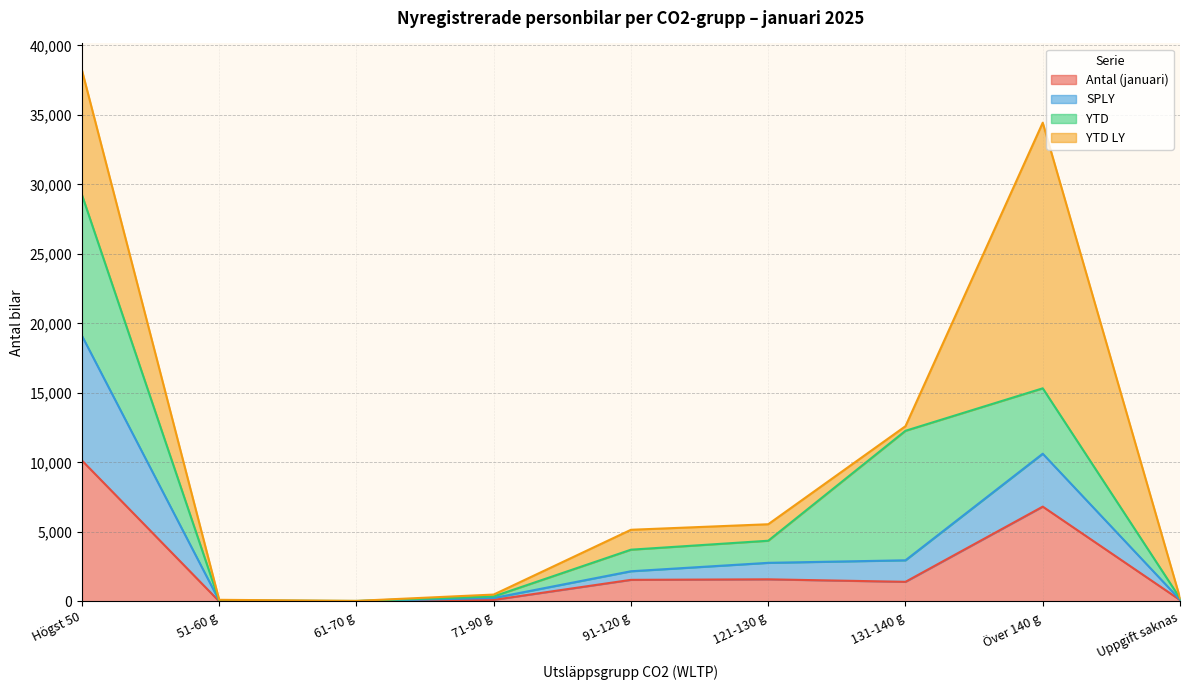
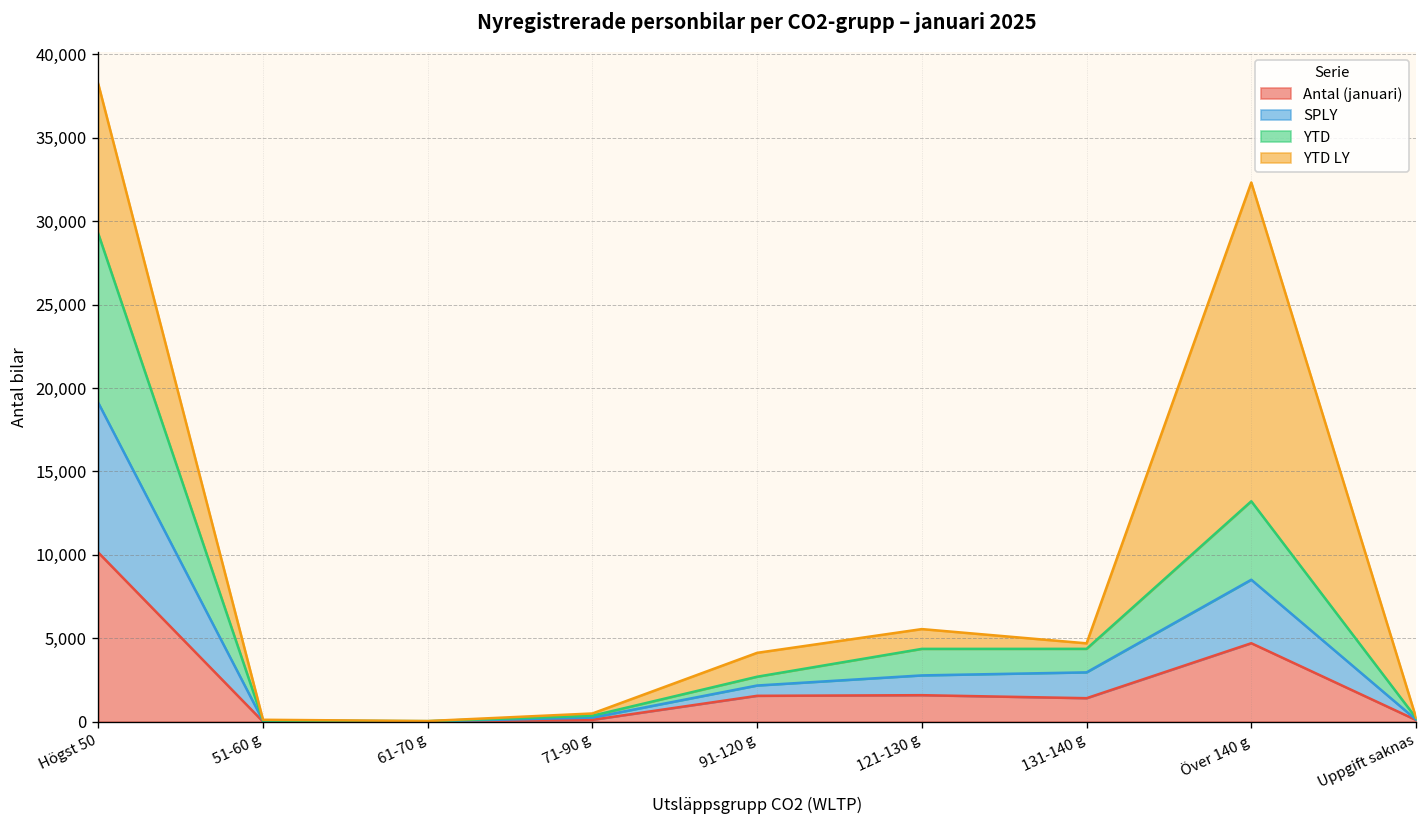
YTD, 91-120 g: 1,600 -> 500
YTD, 131-140 g: 9,300 -> 1,400
Antal (januari), Över 140 g: 6,800 -> 4,700
